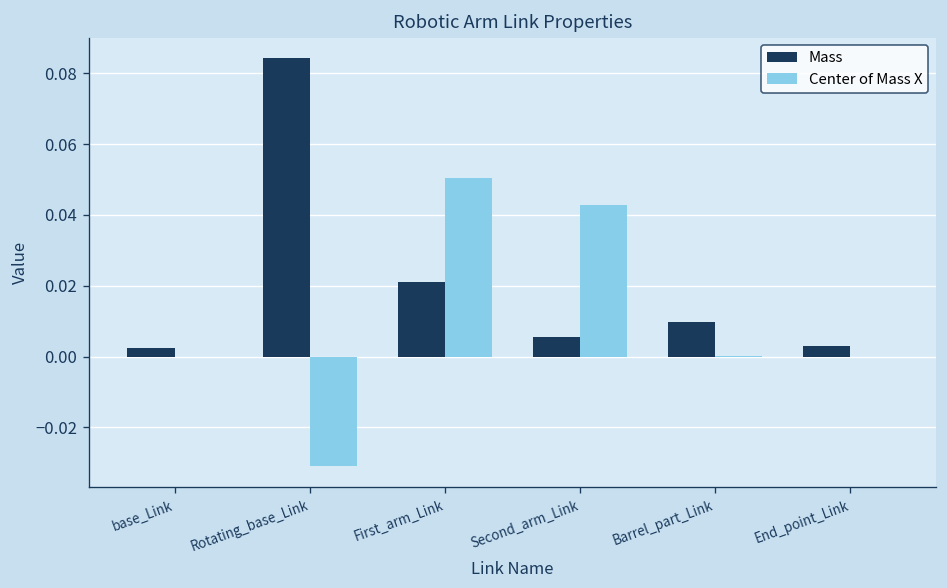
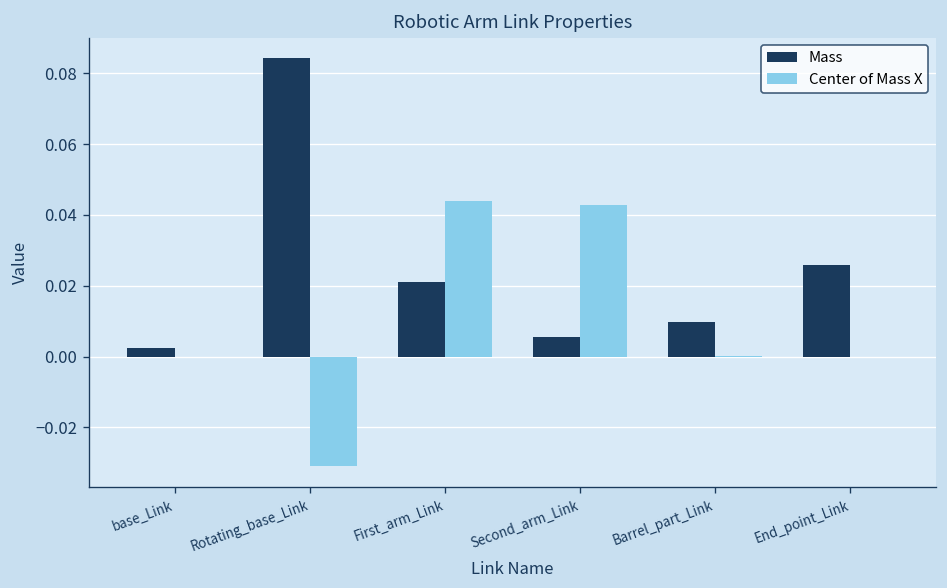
Center of Mass X, First_arm_Link: 0.050 -> 0.044
Mass, End_point_Link: 0.003 -> 0.026
